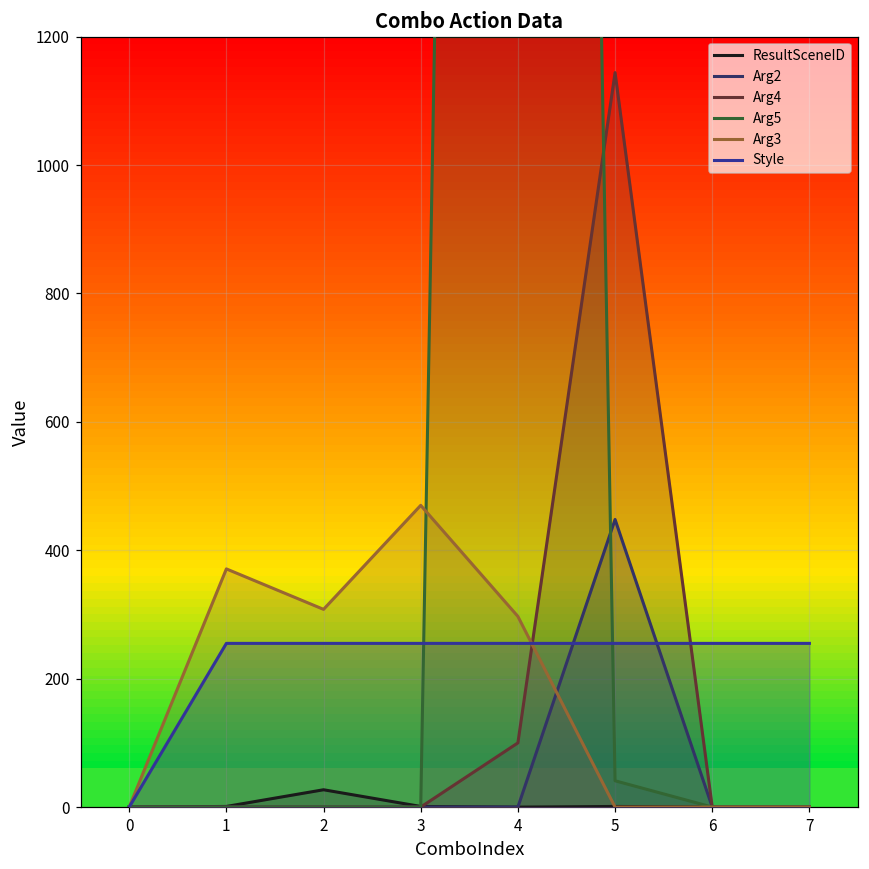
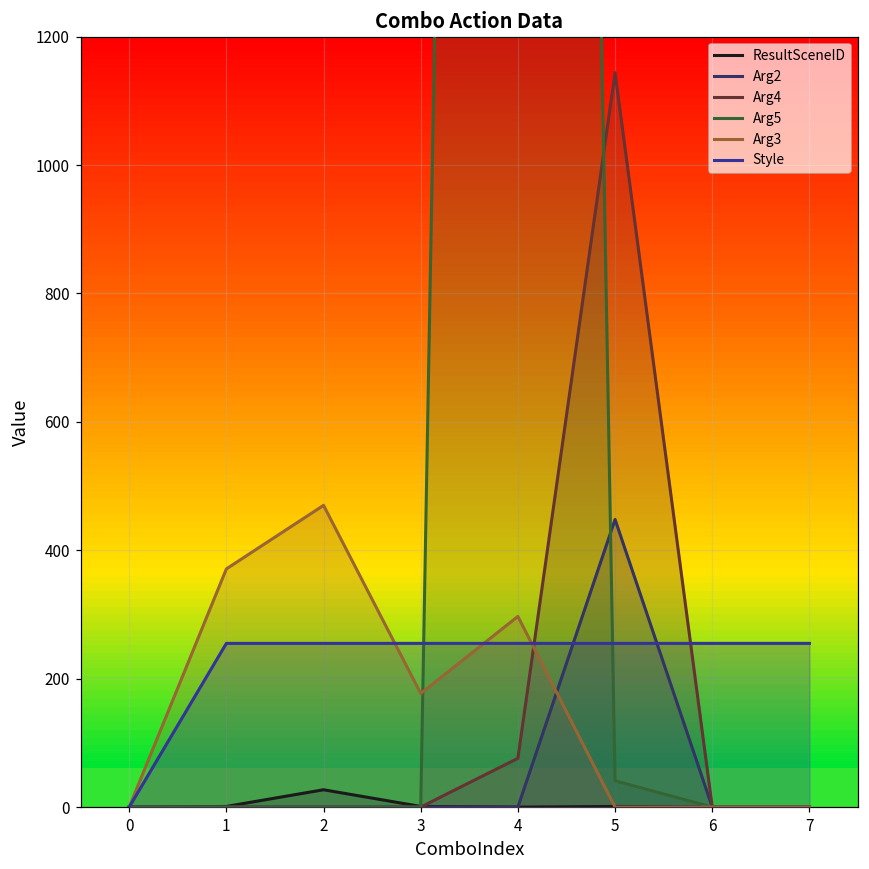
Arg3, 2: 310 -> 470
Arg3, 3: 470 -> 180
Arg4, 4: 100 -> 80
